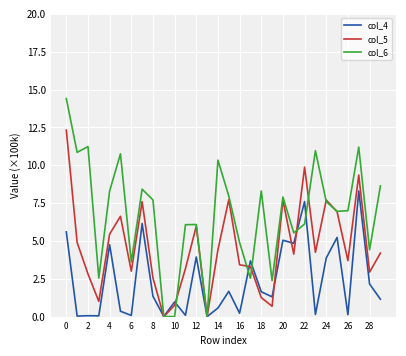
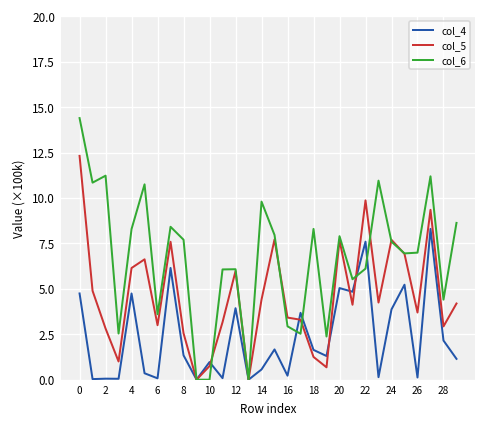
col_4, 0: 5.6 -> 4.7
col_5, 4: 5.4 -> 6.2
col_6, 14: 10.3 -> 9.8
col_6, 16: 4.9 -> 2.9
